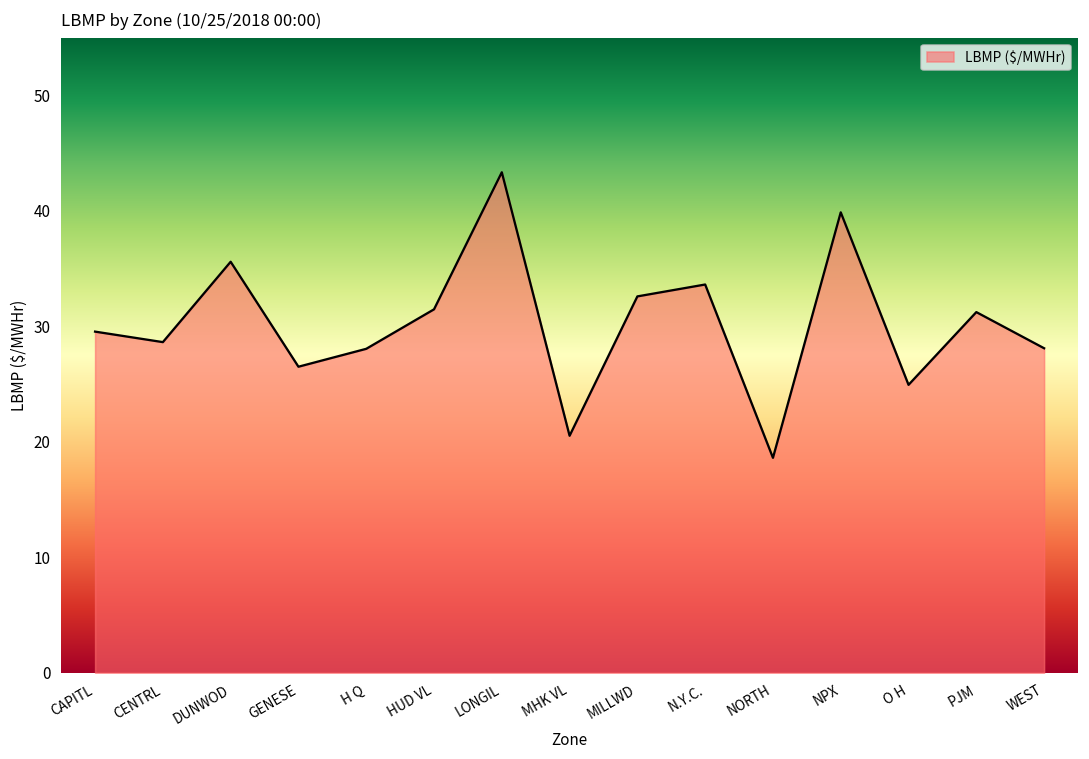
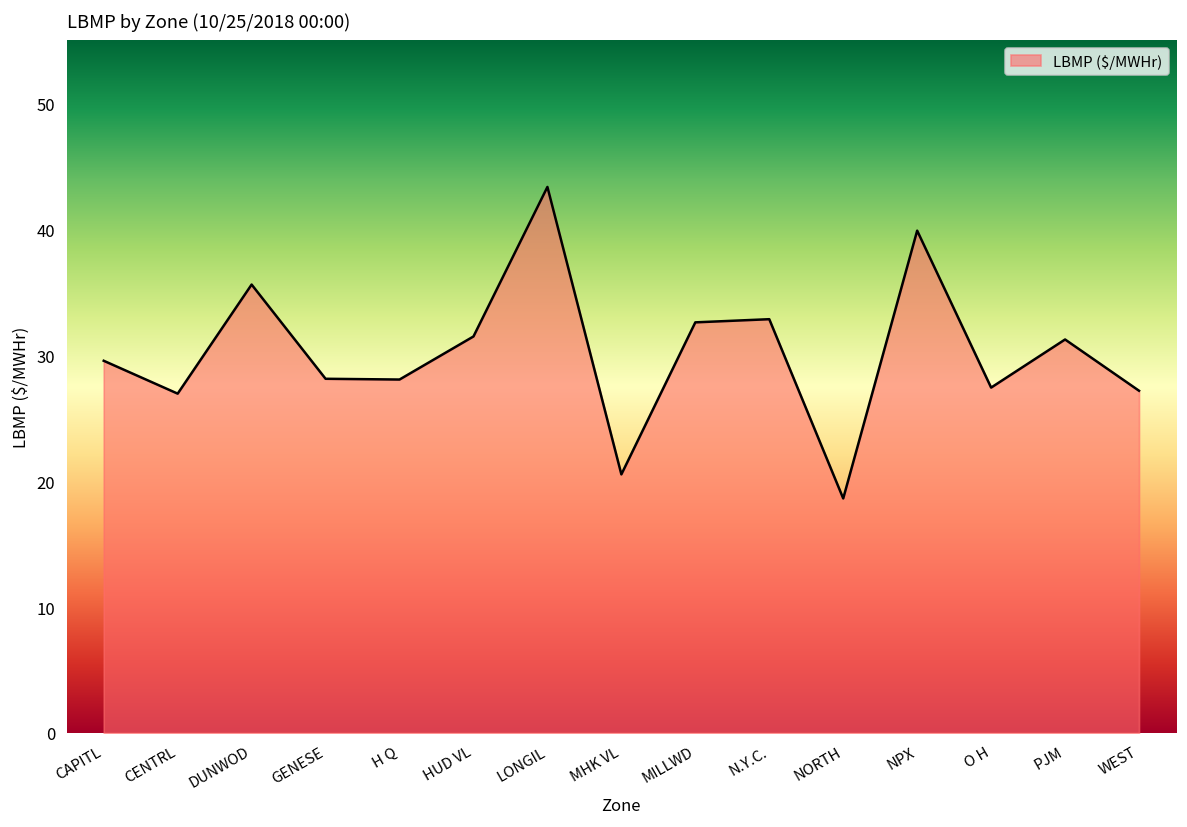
CENTRL: 28.6 -> 26.9
GENESE: 26.5 -> 28.1
N.Y.C.: 33.6 -> 32.9
O H: 24.9 -> 27.4
WEST: 28.1 -> 27.2
